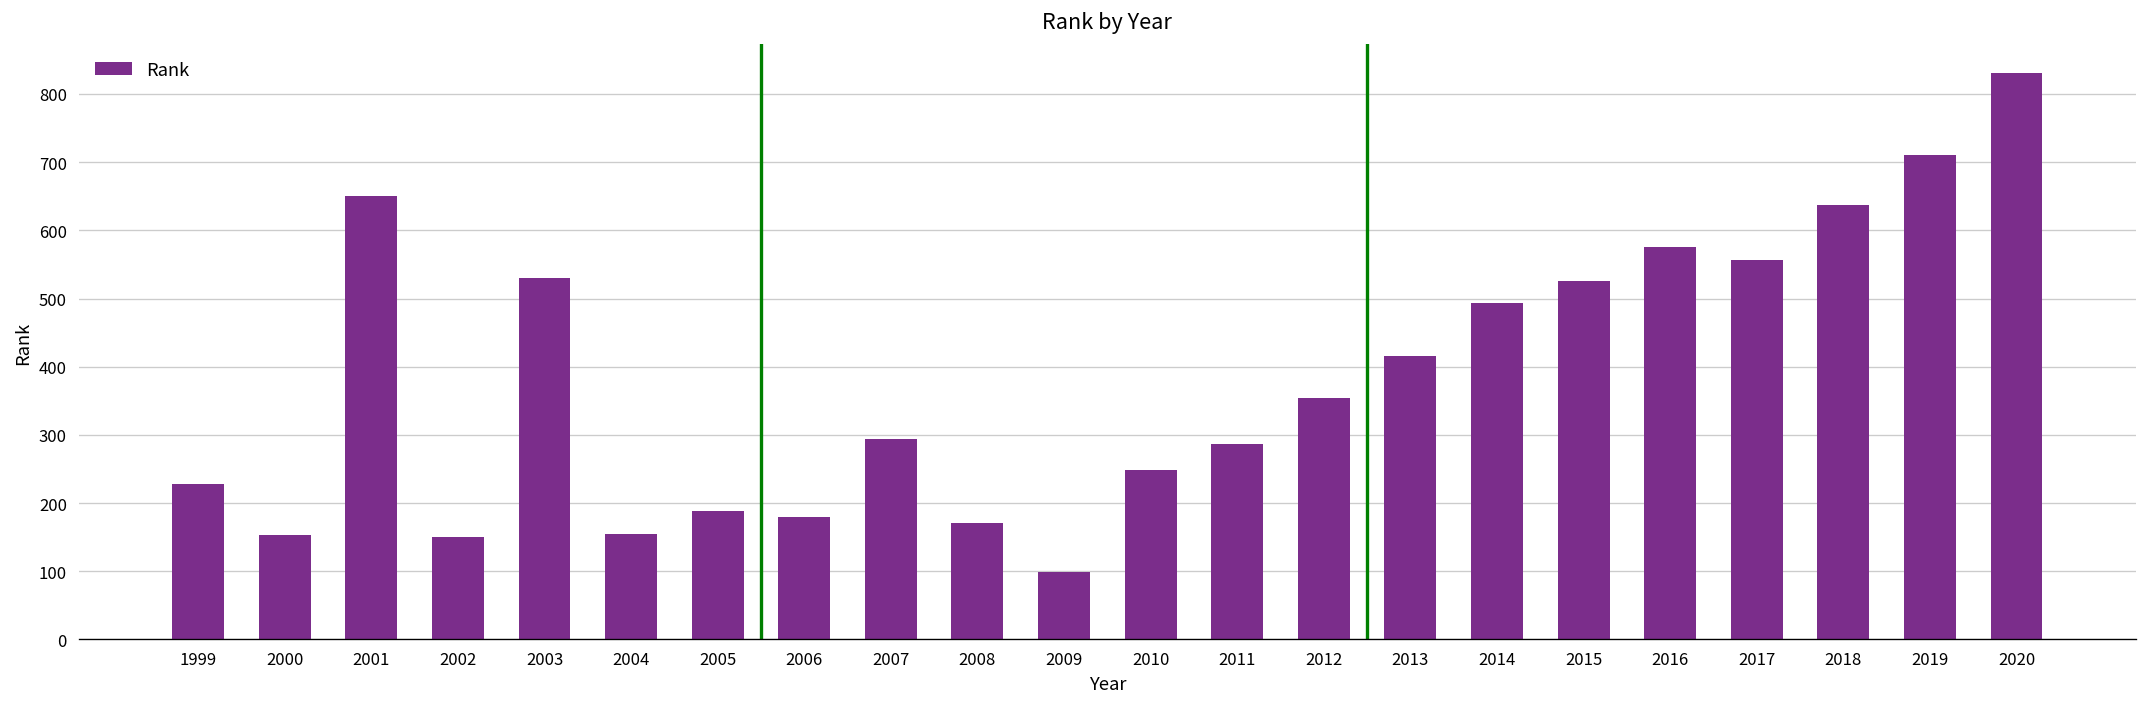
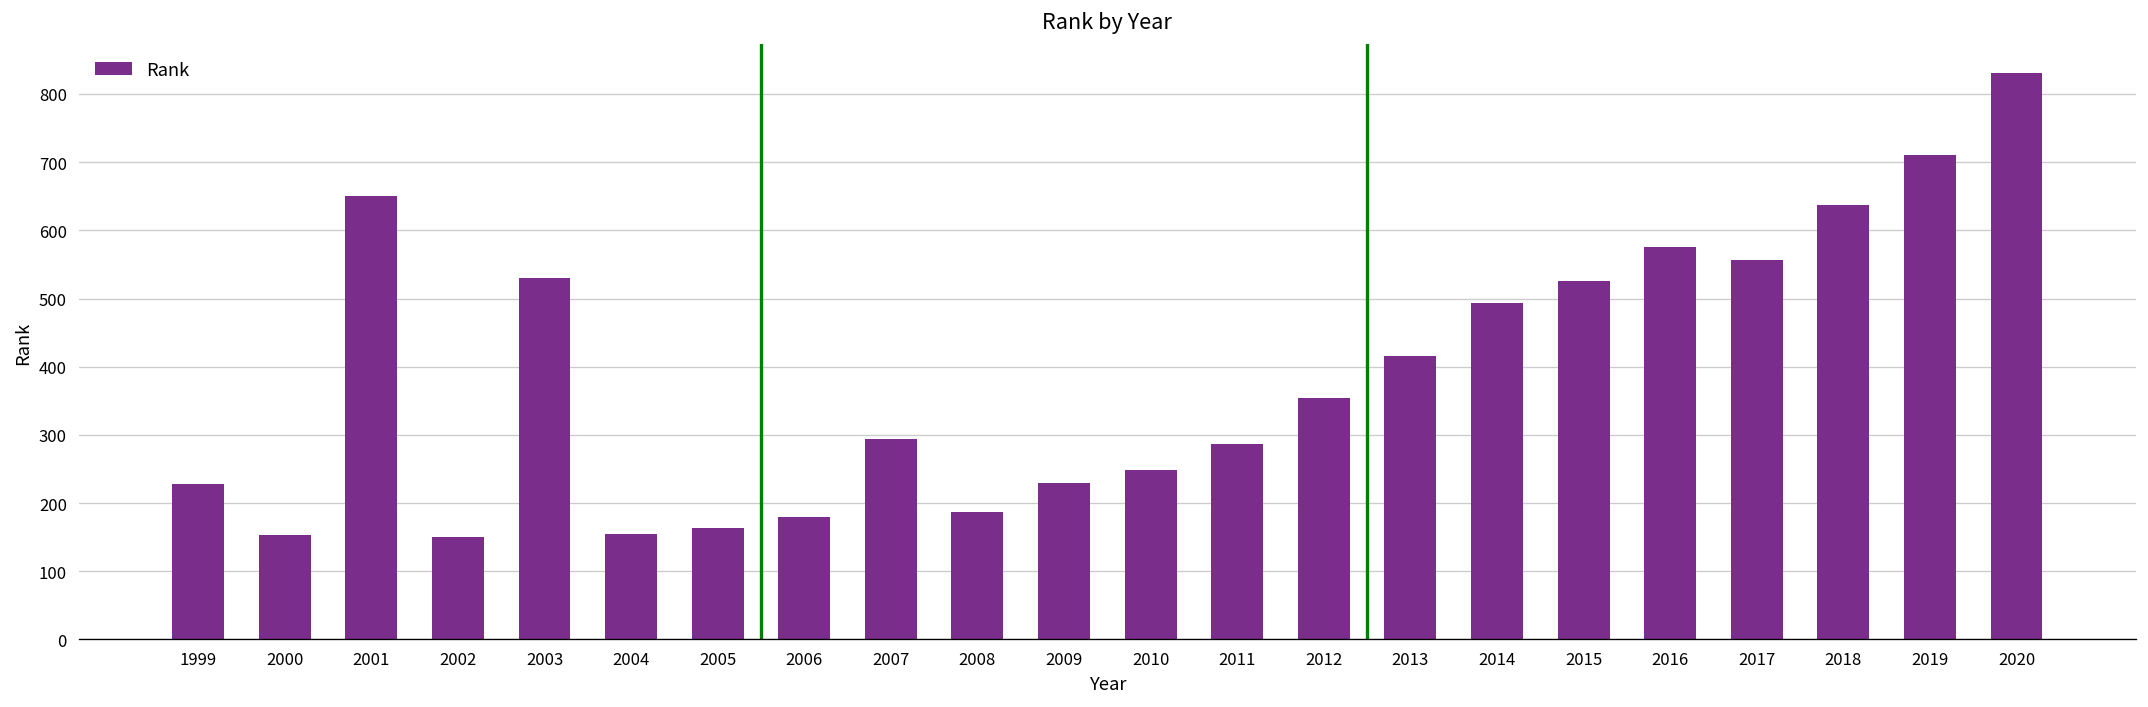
2005: 190 -> 160
2008: 170 -> 190
2009: 100 -> 230
